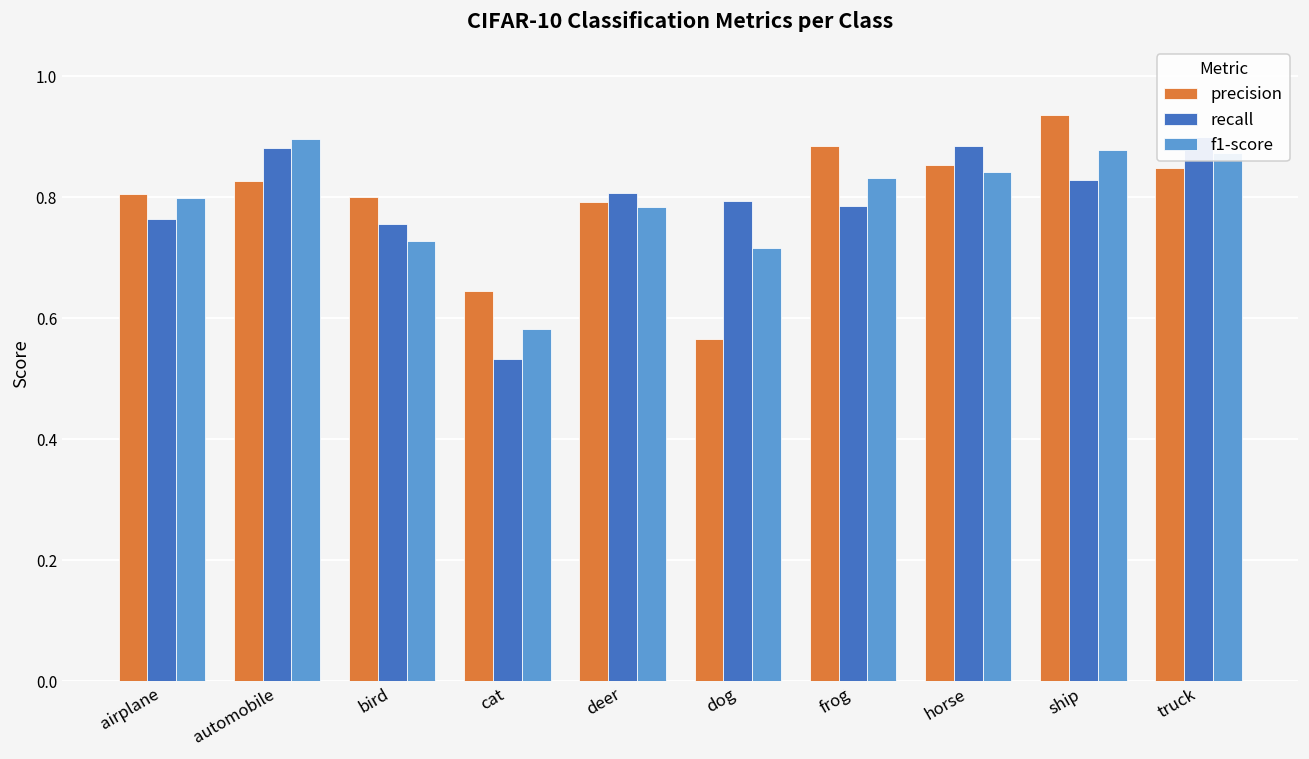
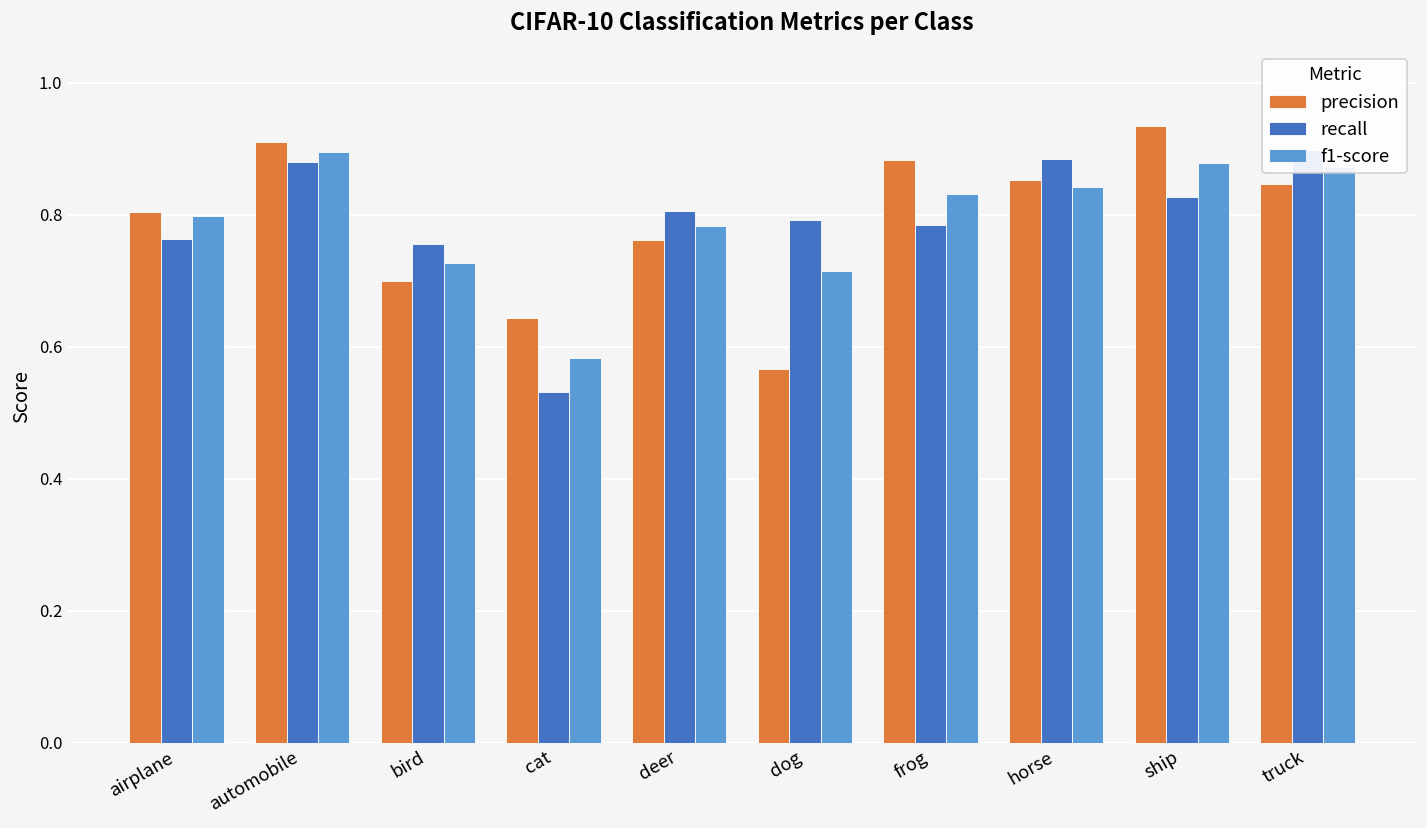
precision, automobile: 0.83 -> 0.91
precision, bird: 0.8 -> 0.7
precision, deer: 0.79 -> 0.76
